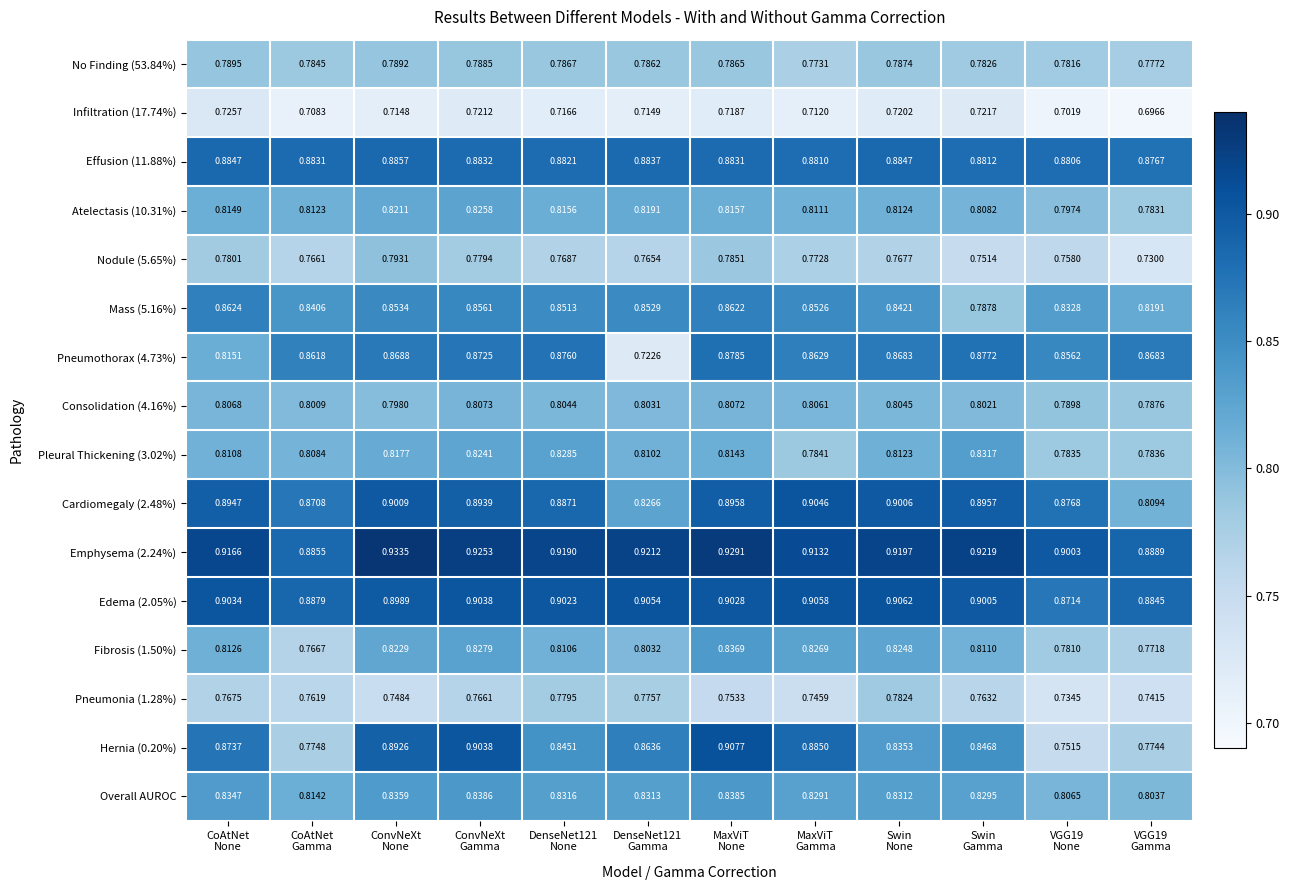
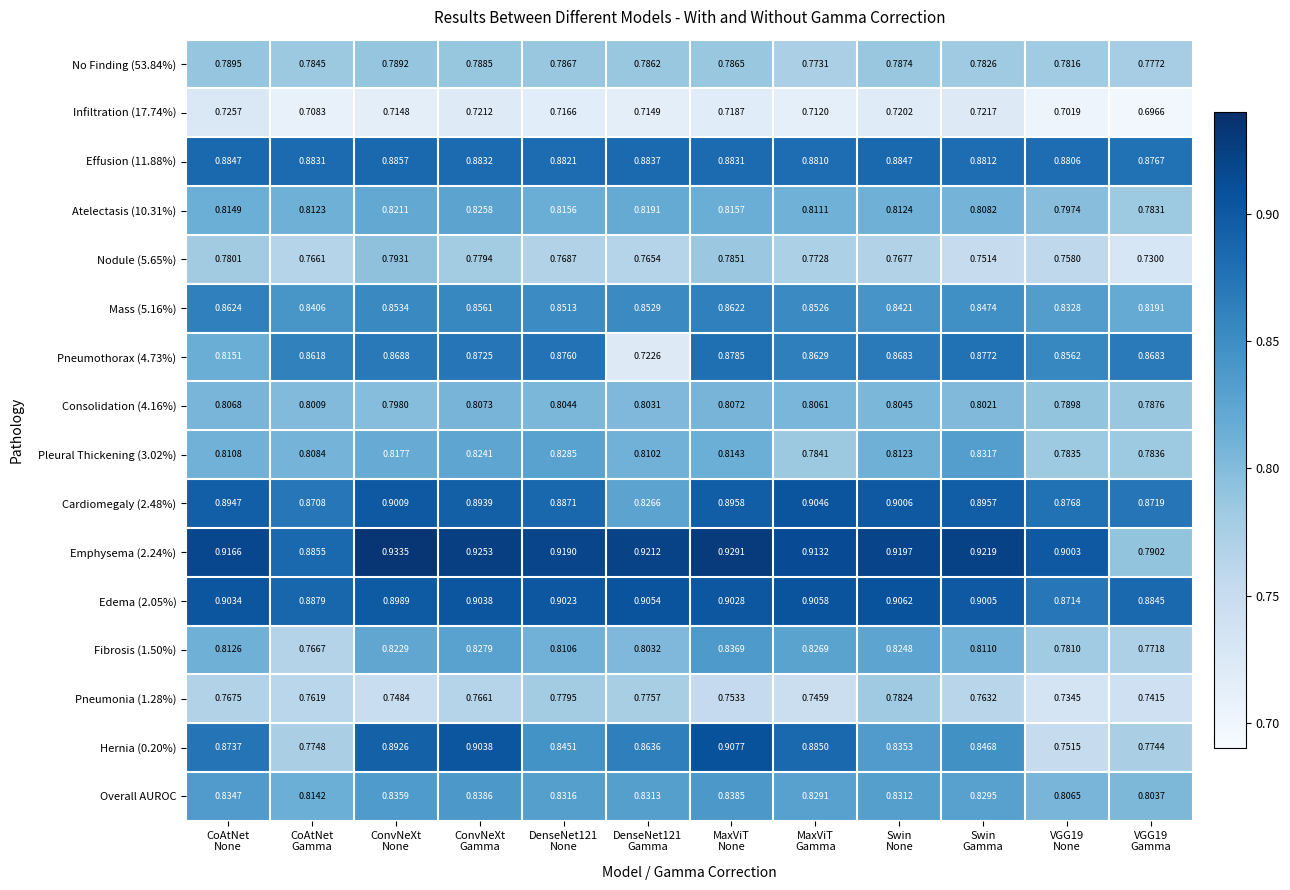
Mass (5.16%), Swin Gamma: 0.7878 -> 0.8474
Cardiomegaly (2.48%), VGG19 Gamma: 0.8094 -> 0.8719
Emphysema (2.24%), VGG19 Gamma: 0.8889 -> 0.7902
